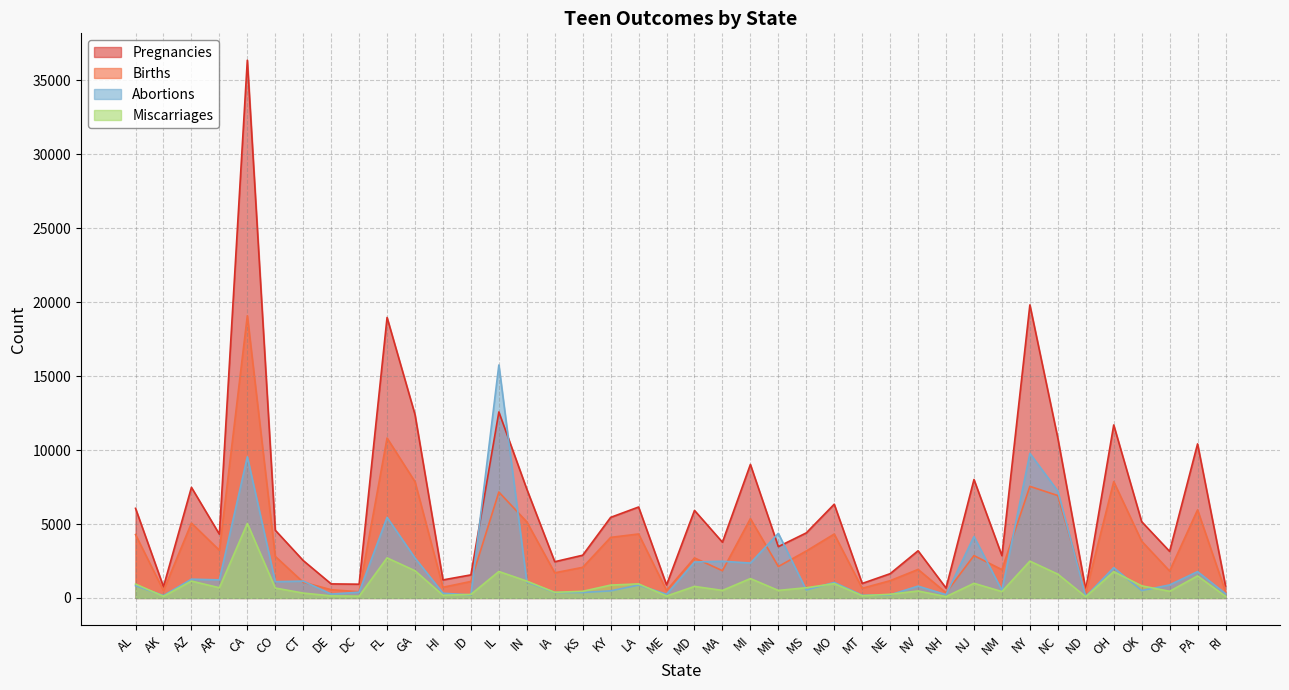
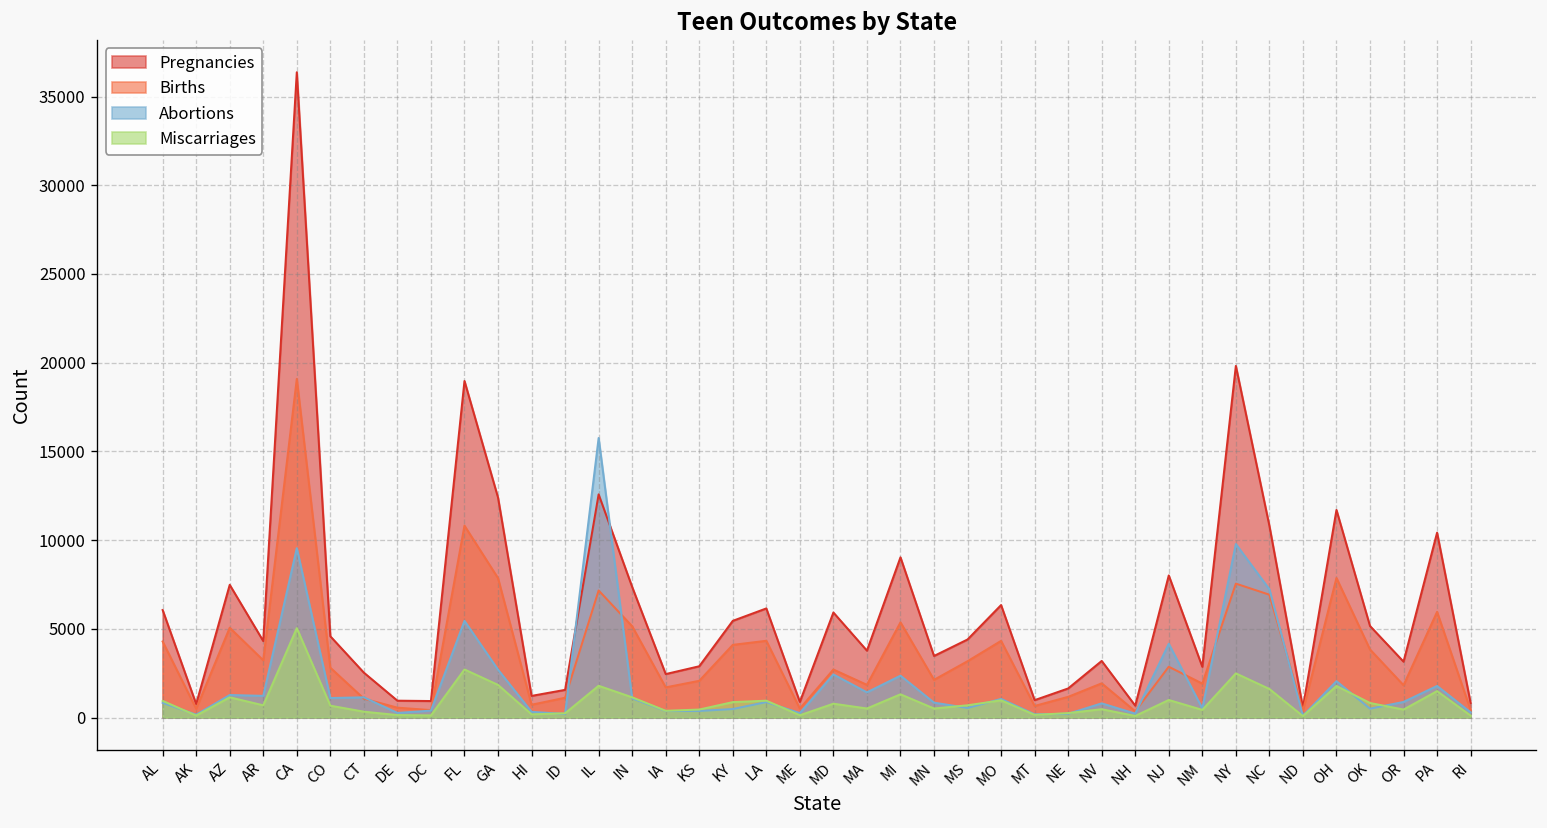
Abortions, MA: 2500 -> 1400
Abortions, MN: 4400 -> 800
